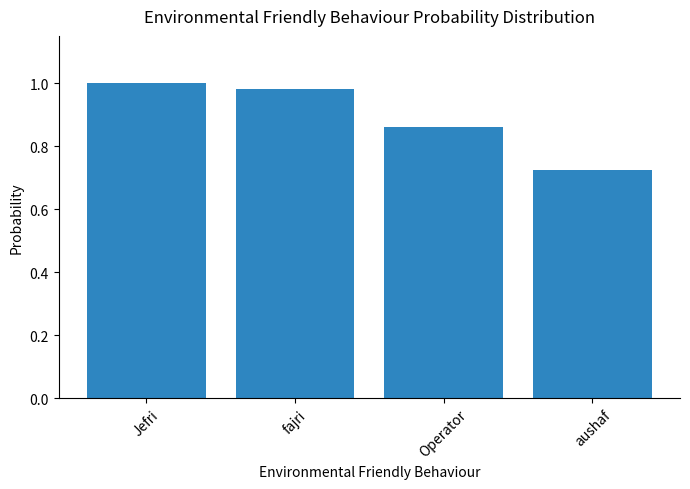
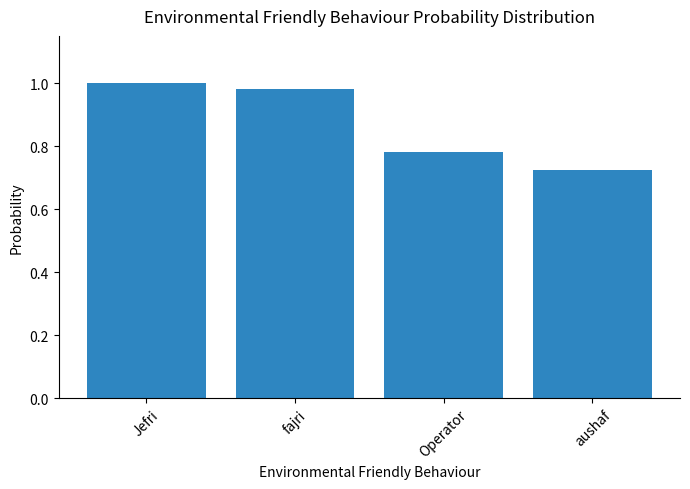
Operator: 0.86 -> 0.78
